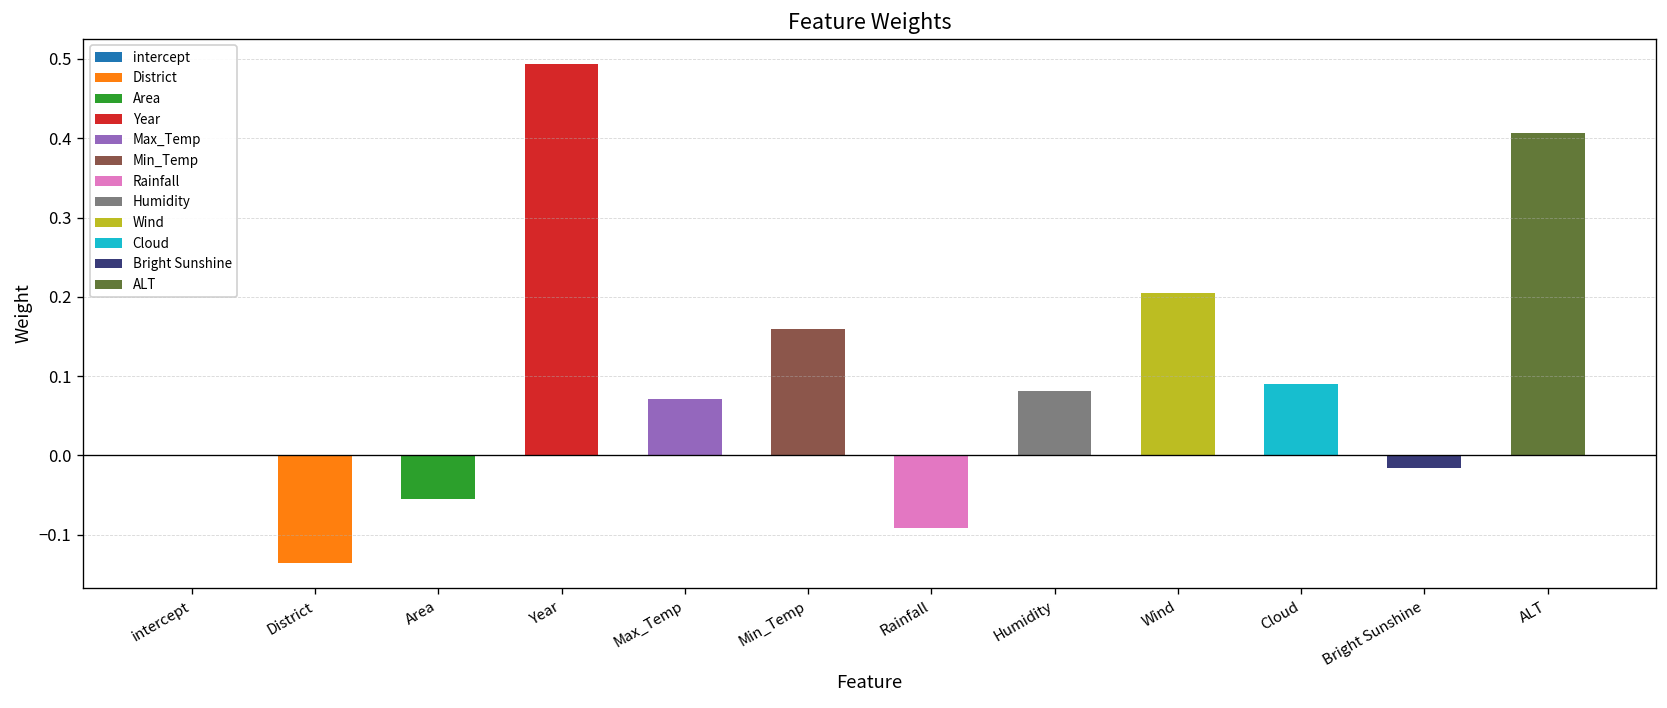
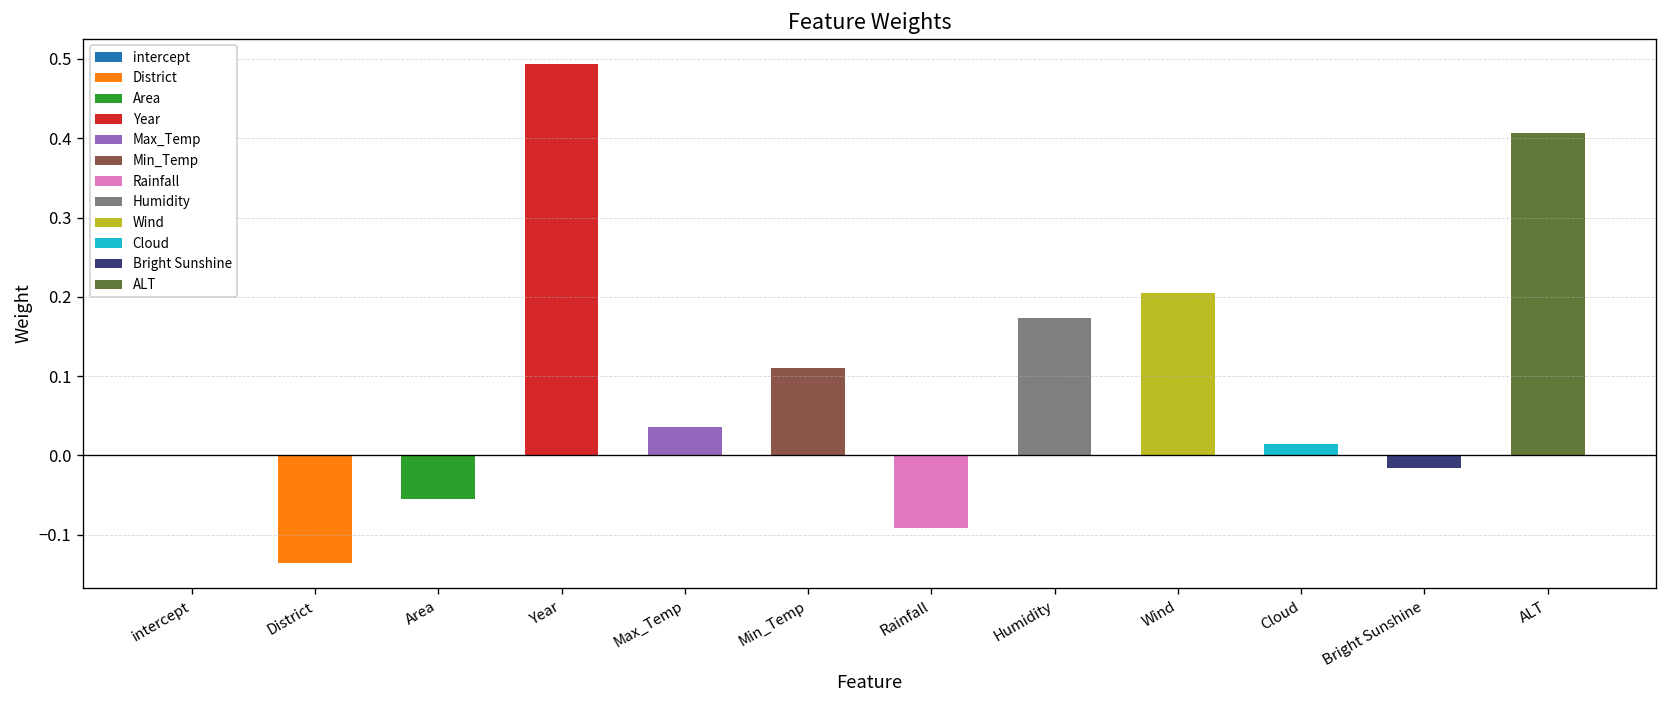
Max_Temp: 0.07 -> 0.04
Min_Temp: 0.16 -> 0.11
Humidity: 0.08 -> 0.17
Cloud: 0.09 -> 0.02
